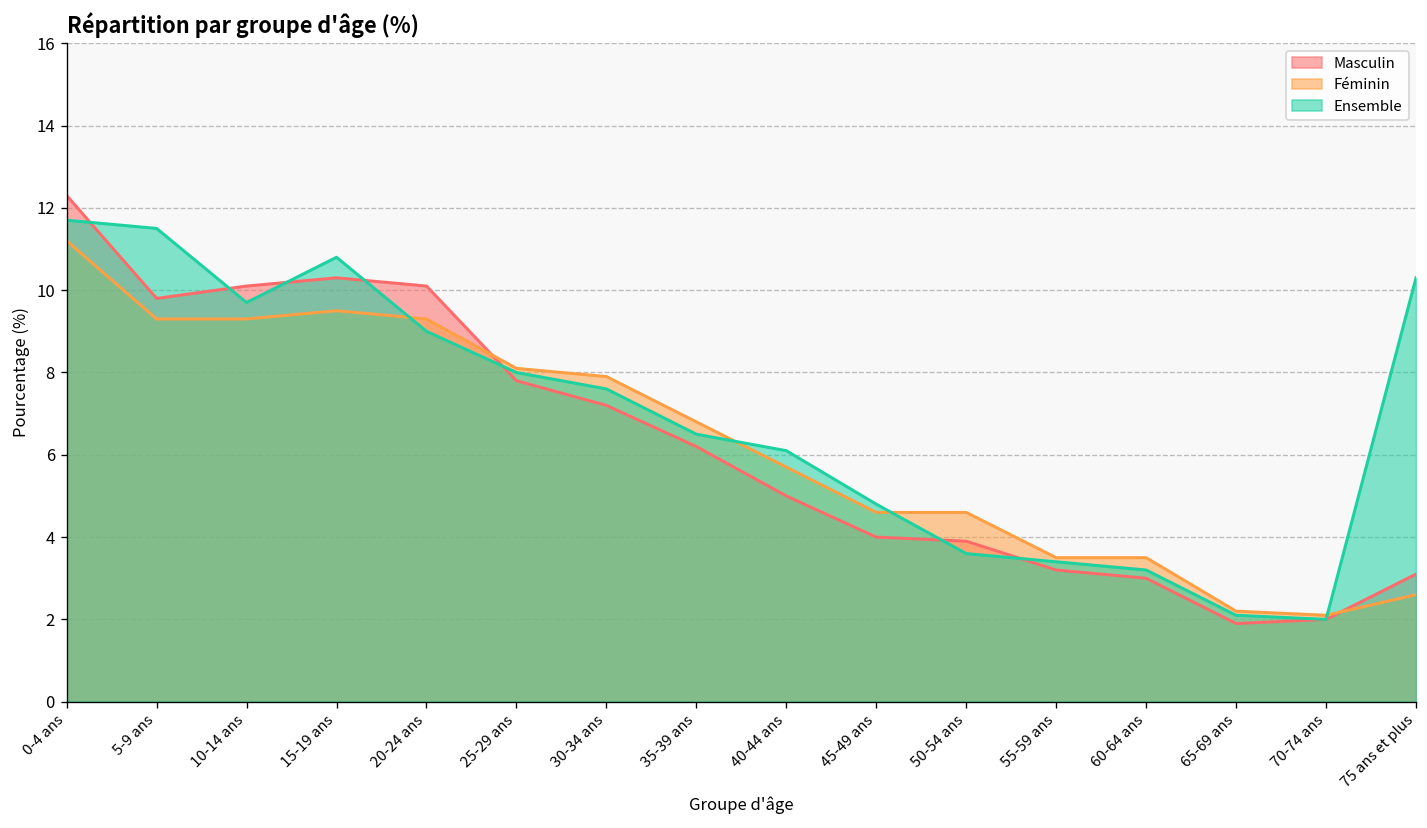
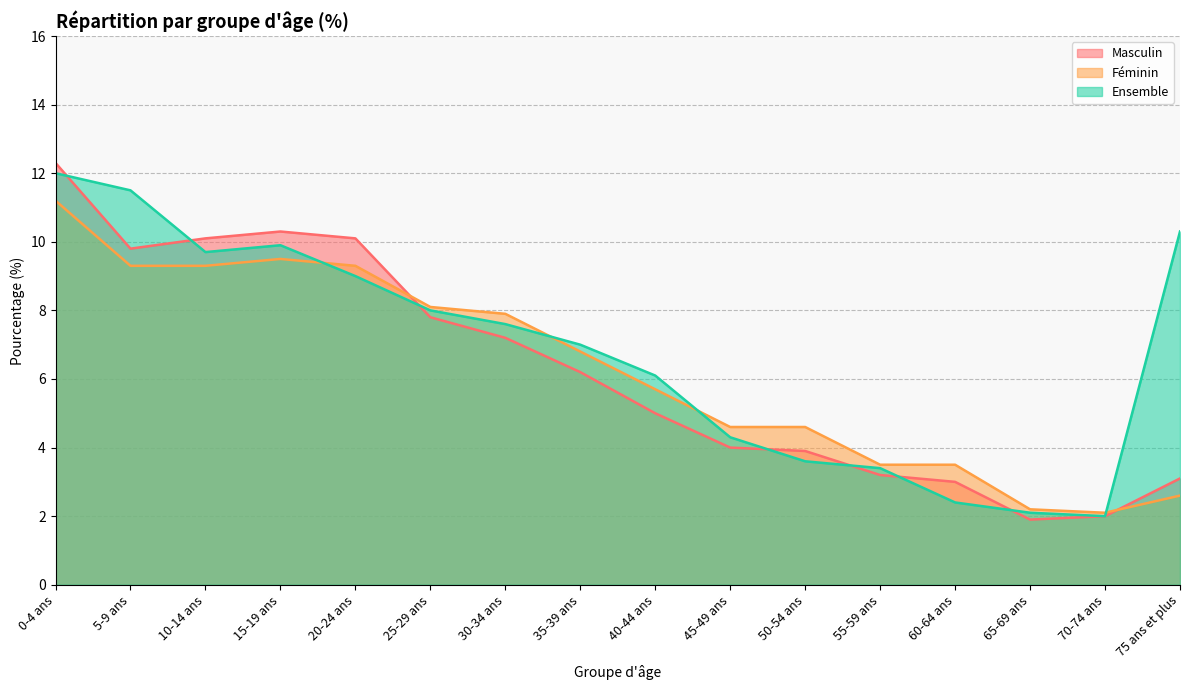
Ensemble, 0-4 ans: 11.7 -> 12.0
Ensemble, 15-19 ans: 10.8 -> 9.9
Ensemble, 35-39 ans: 6.5 -> 7.0
Ensemble, 45-49 ans: 4.8 -> 4.3
Ensemble, 60-64 ans: 3.2 -> 2.4
